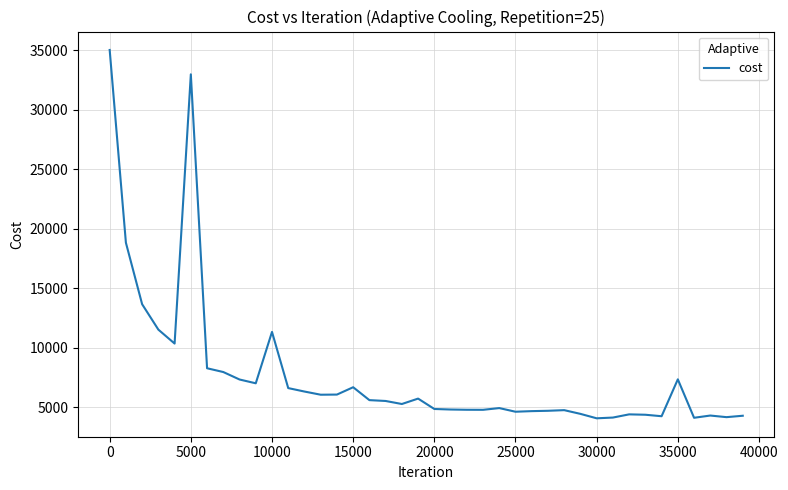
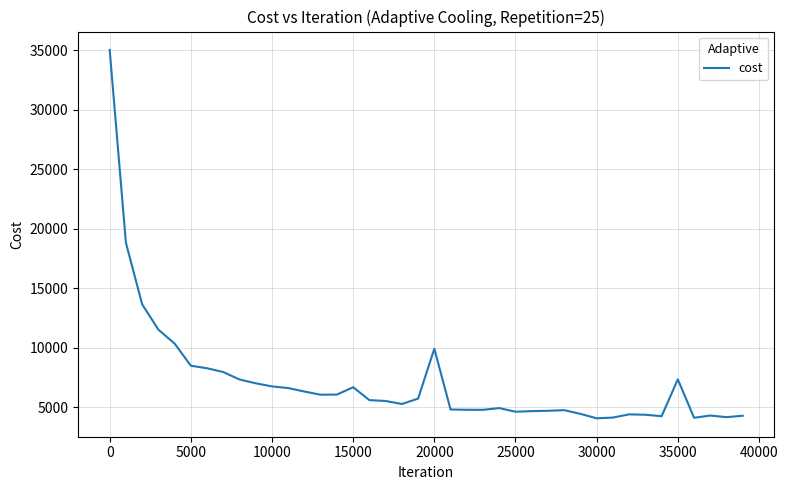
5000: 33000 -> 8500
10000: 11300 -> 6800
20000: 4900 -> 9900
